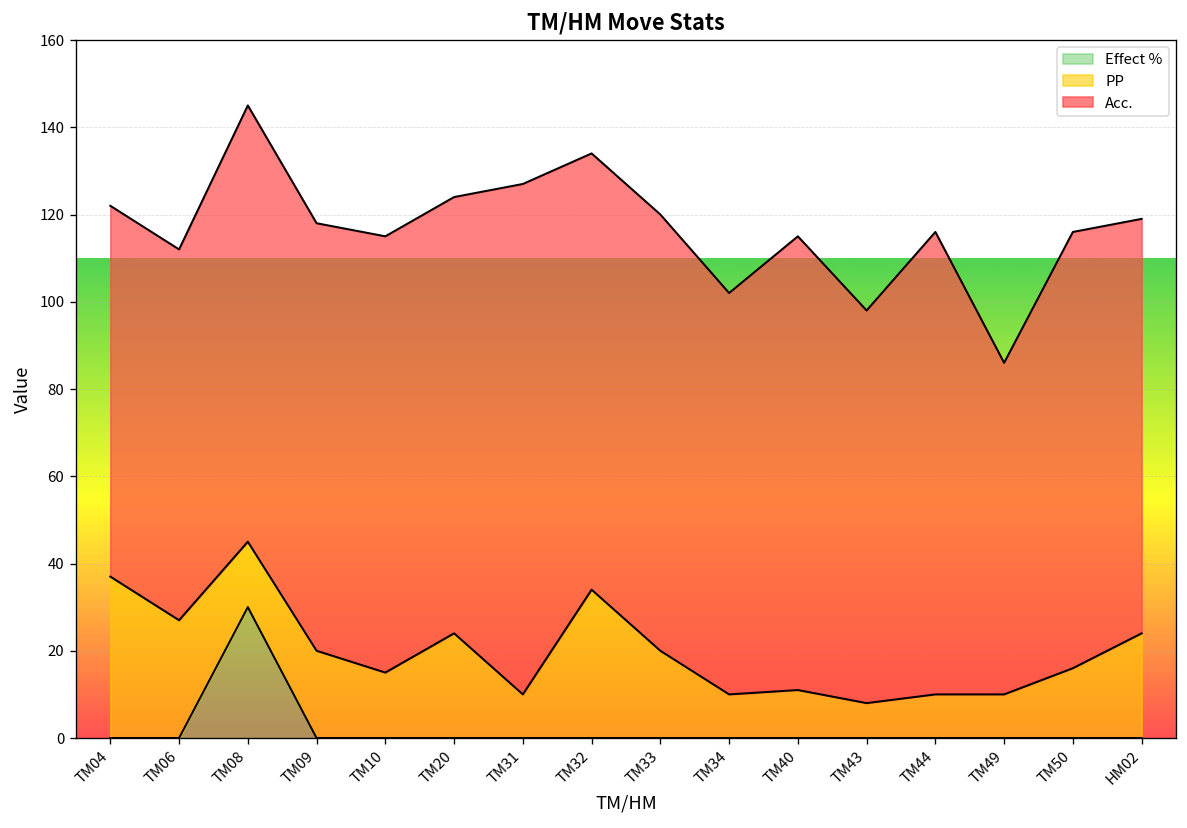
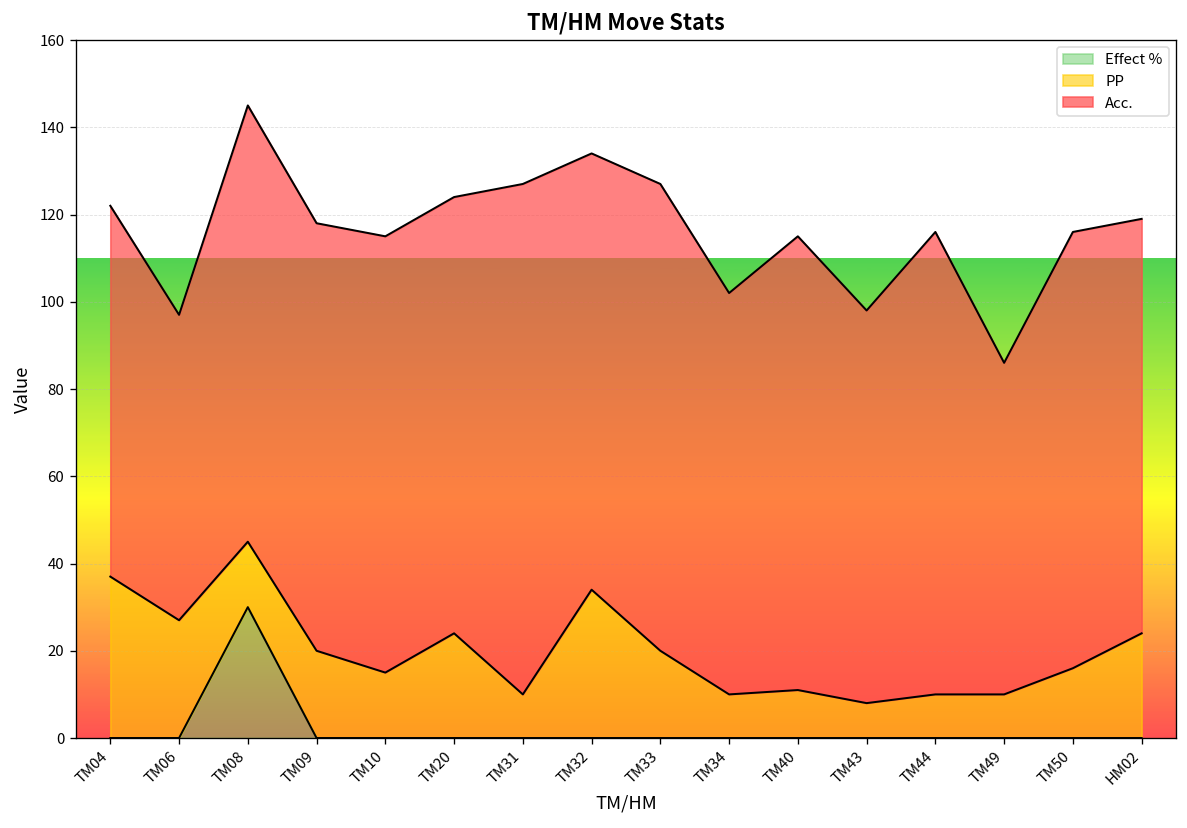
Acc., TM06: 85 -> 70
Acc., TM33: 100 -> 107
